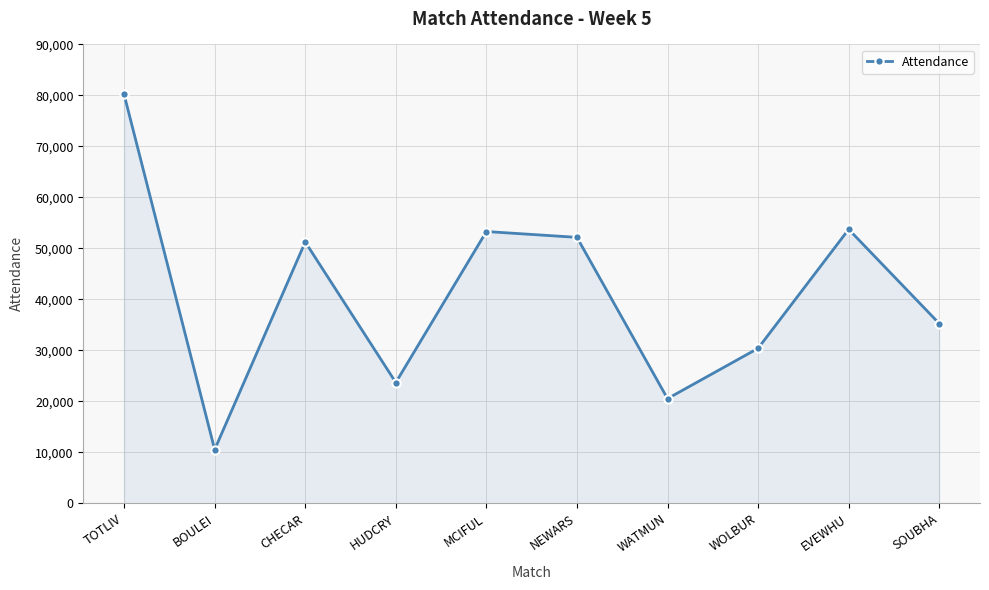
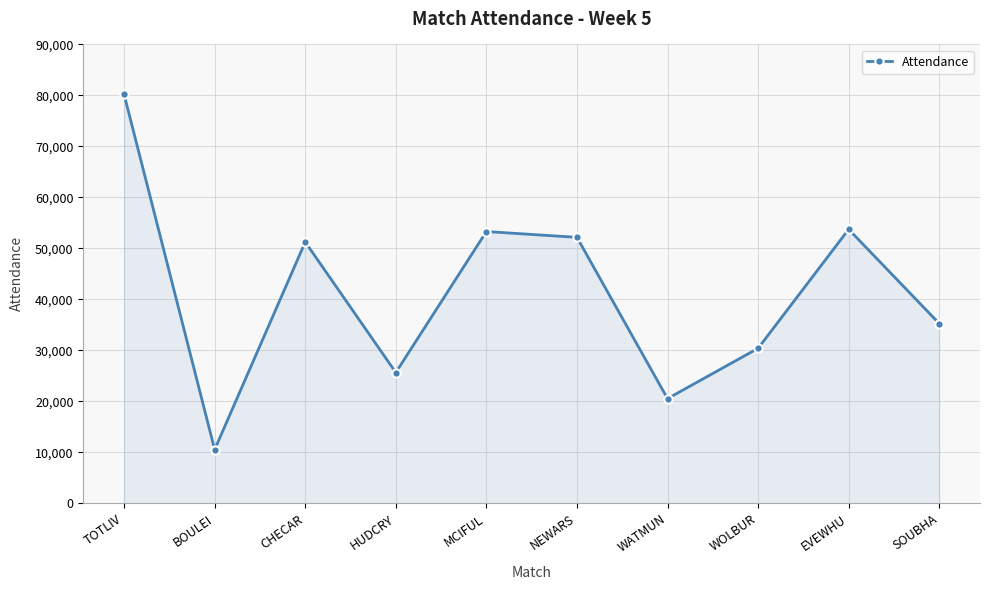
HUDCRY: 24,000 -> 26,000
